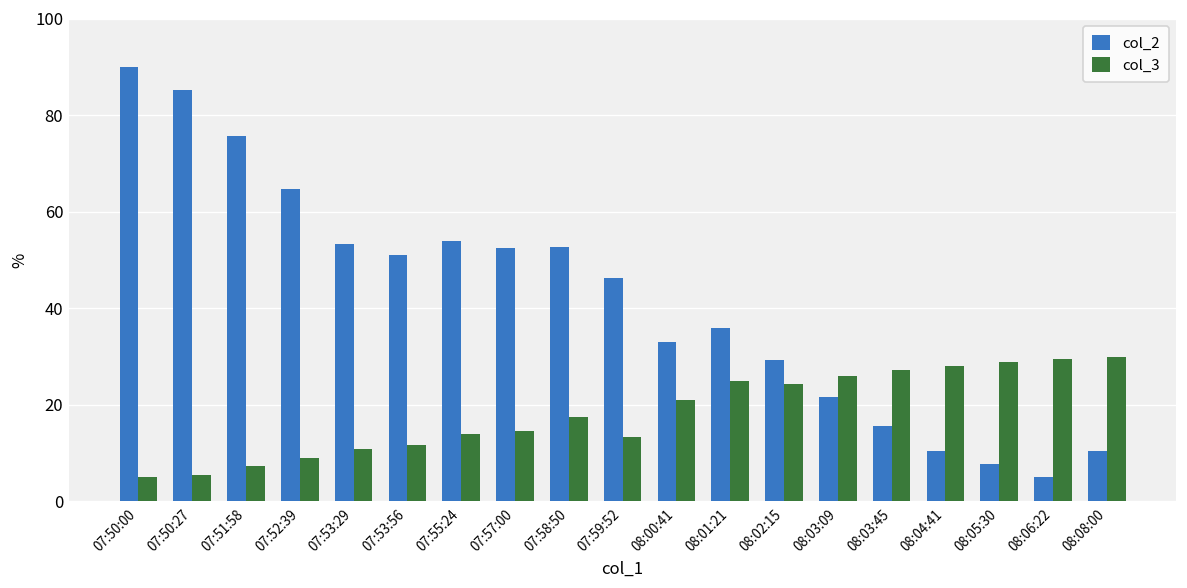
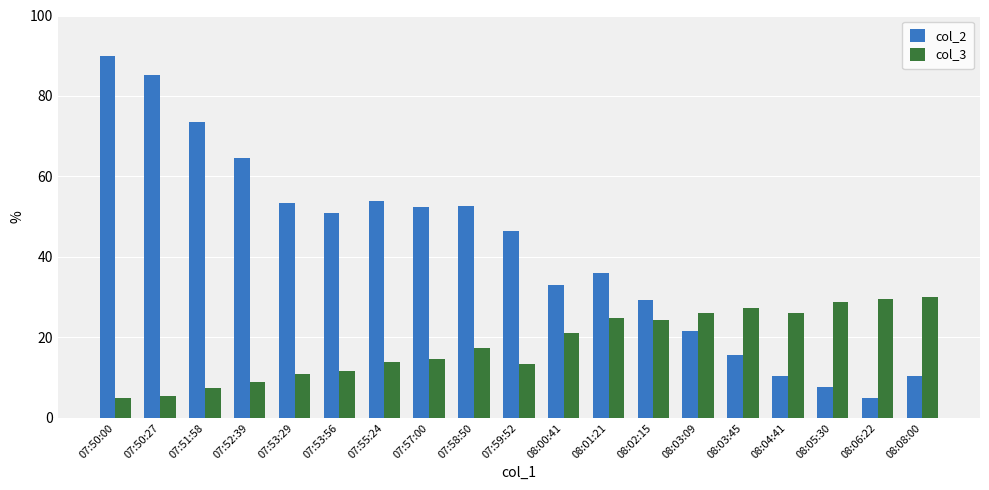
col_2, 07:51:58: 76 -> 73
col_3, 08:04:41: 28 -> 26
